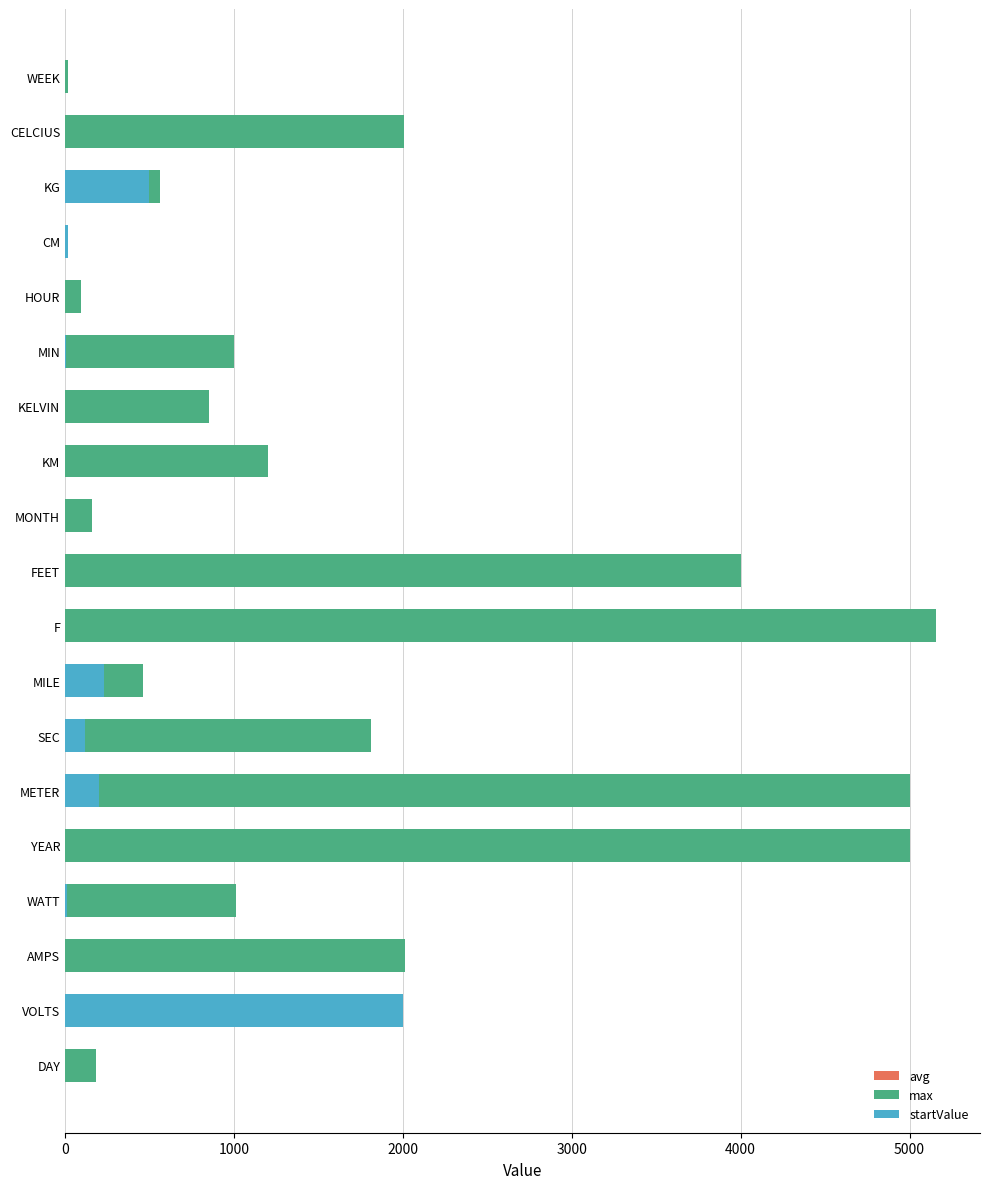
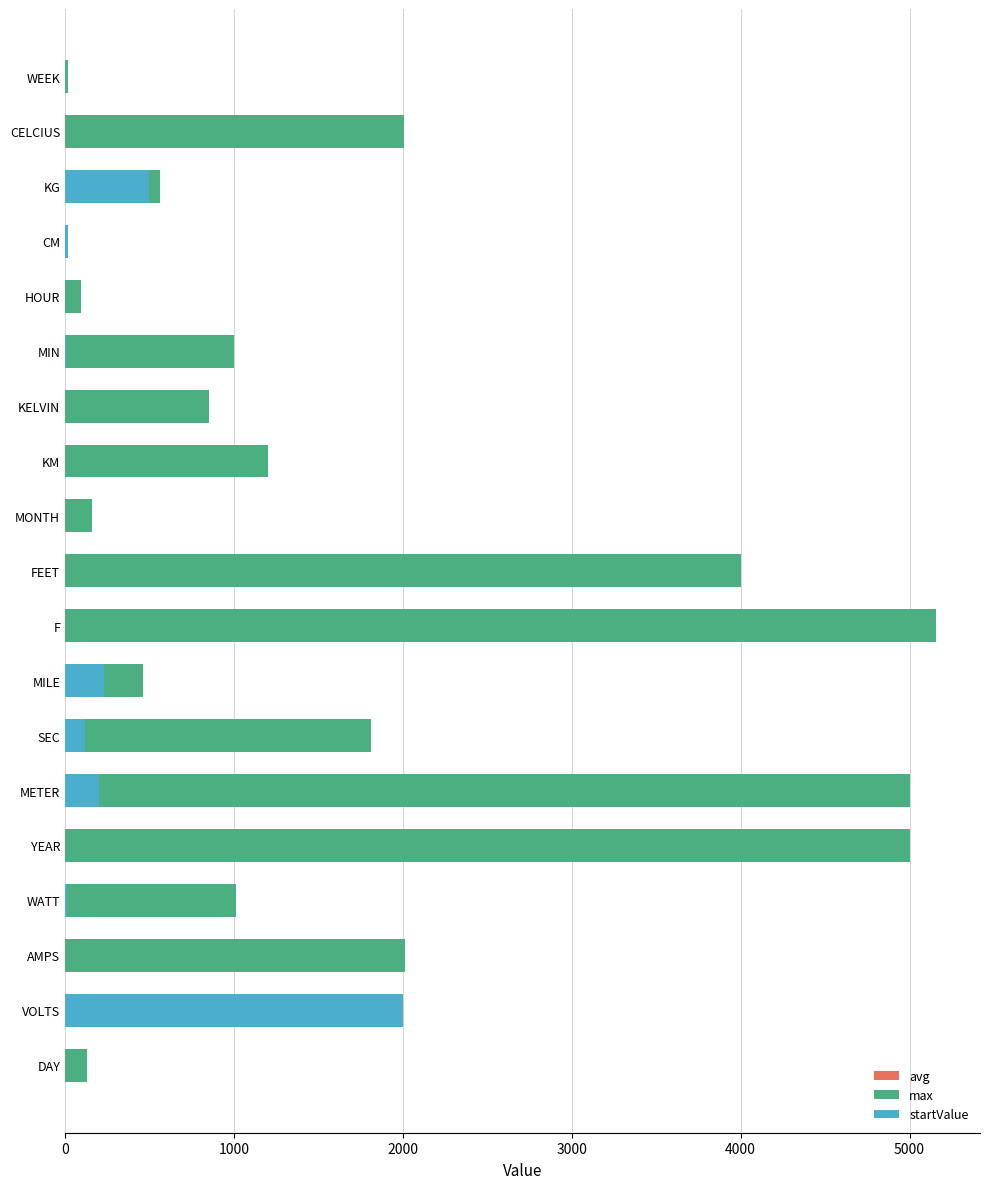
max, DAY: 180 -> 130
